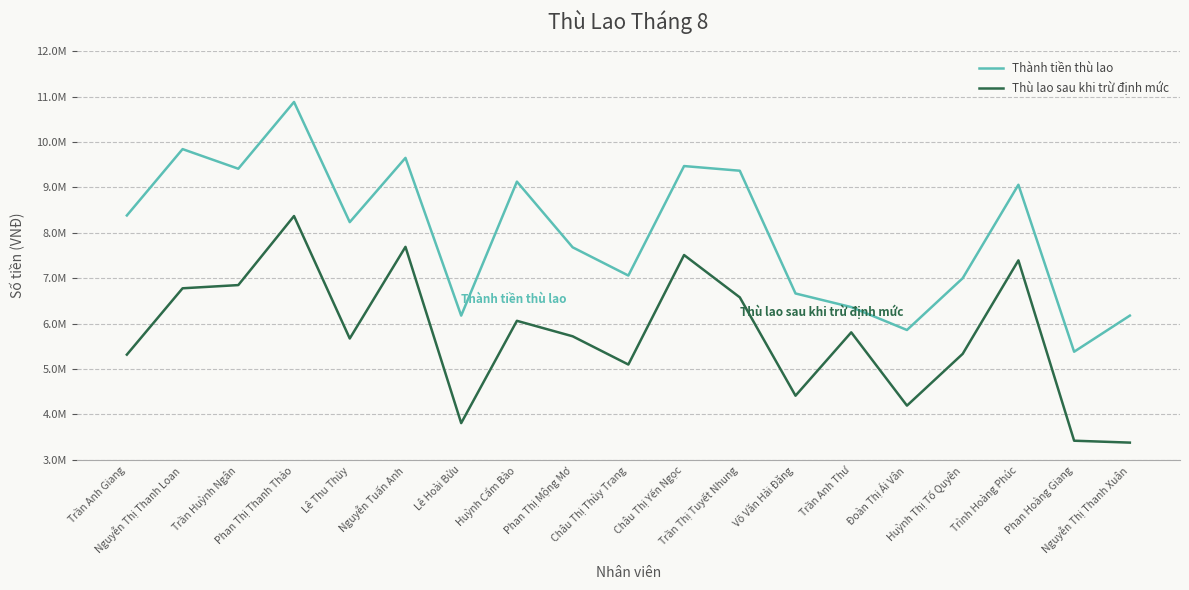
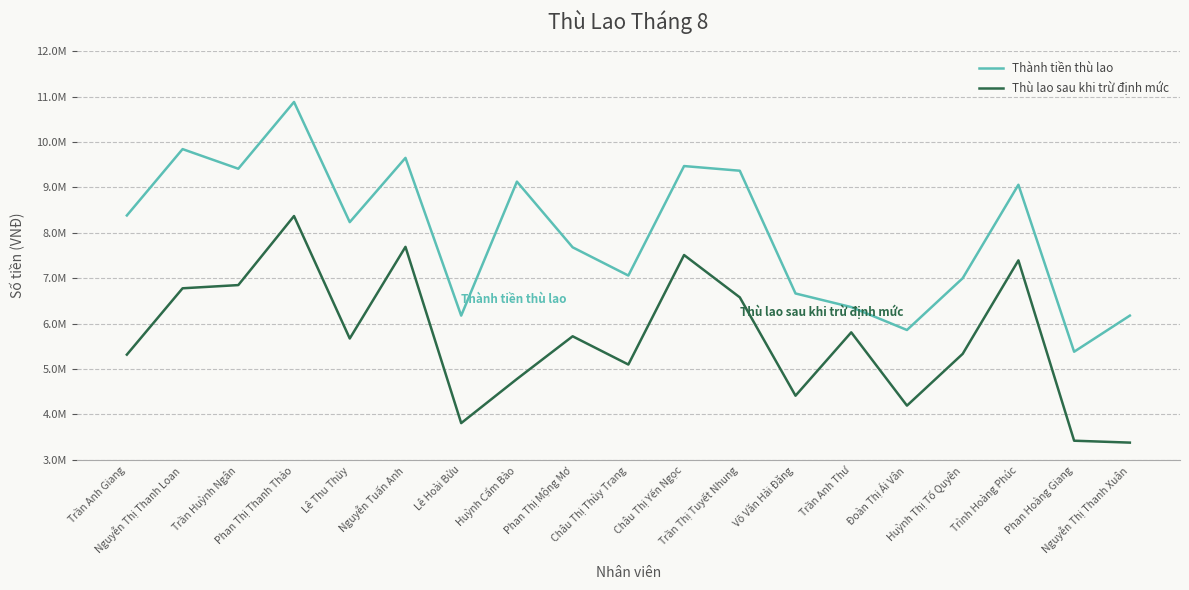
Thù lao sau khi trừ định mức, Huỳnh Cẩm Bào: 6100000 -> 4800000
